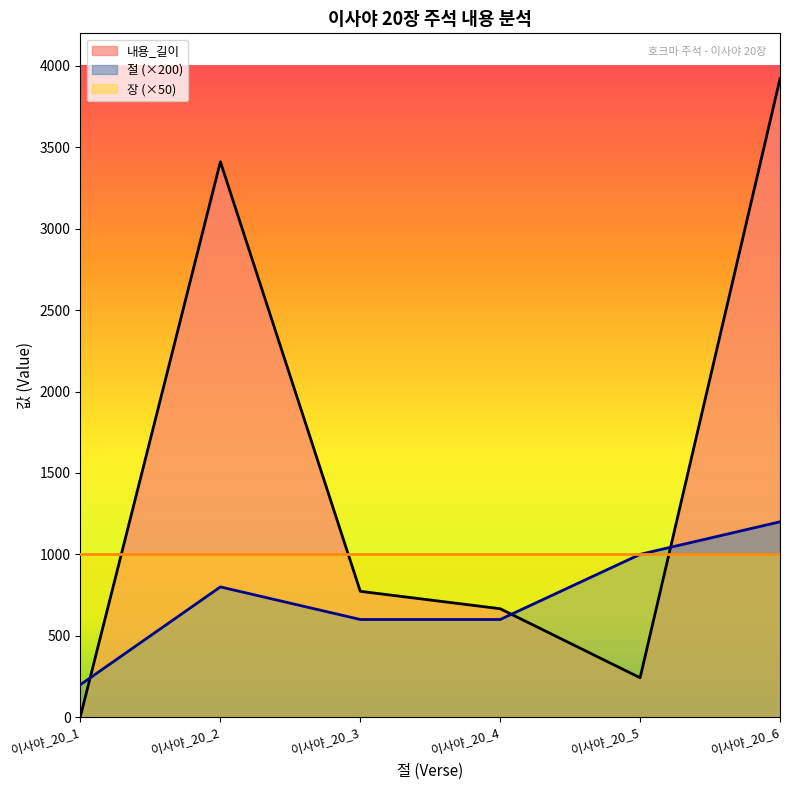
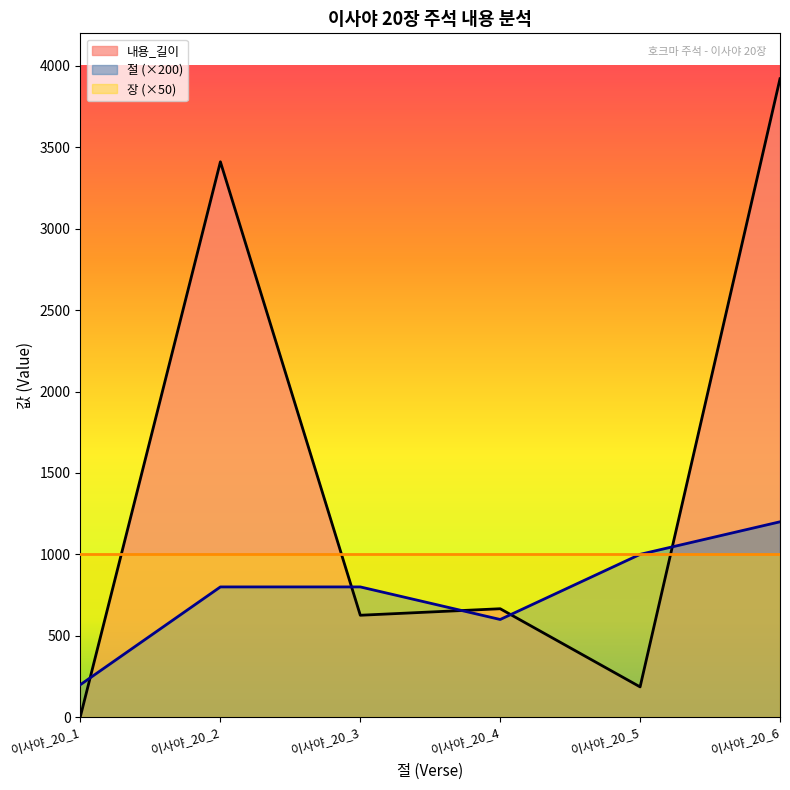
내용_길이, 이사야_20_3: 770 -> 630
절 (×200), 이사야_20_3: 600 -> 800
내용_길이, 이사야_20_5: 240 -> 190
